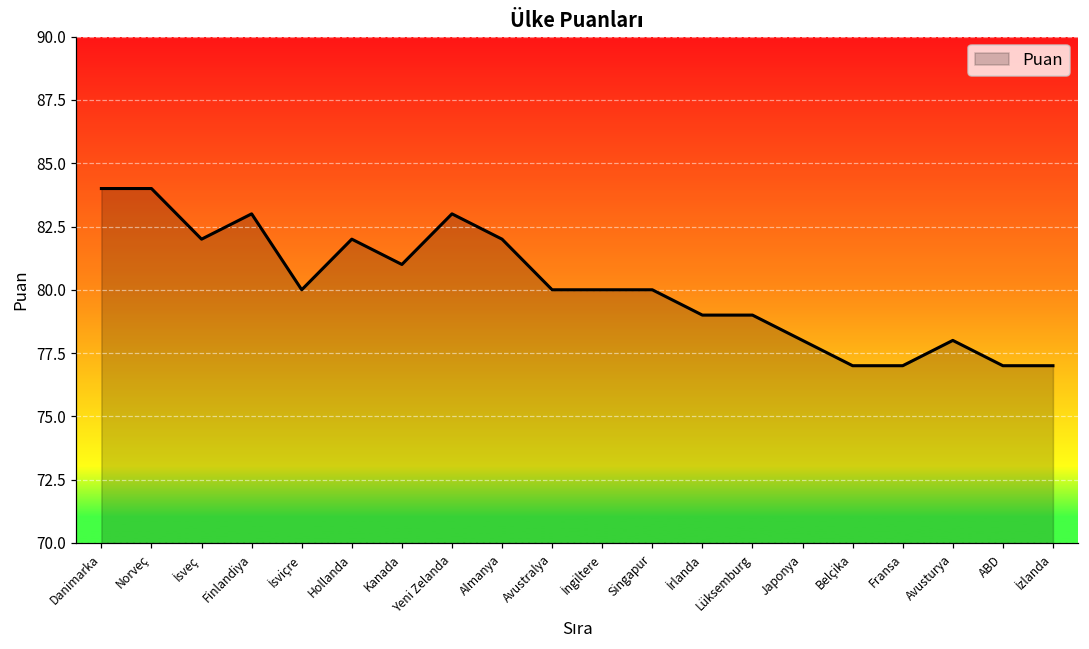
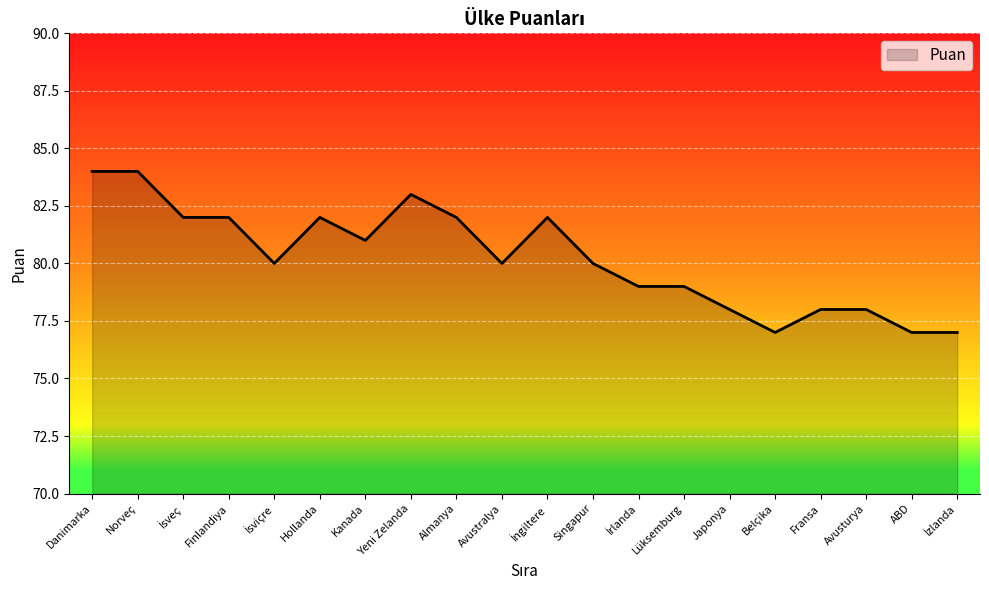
Finlandiya: 83 -> 82
İngiltere: 80 -> 82
Fransa: 77 -> 78
